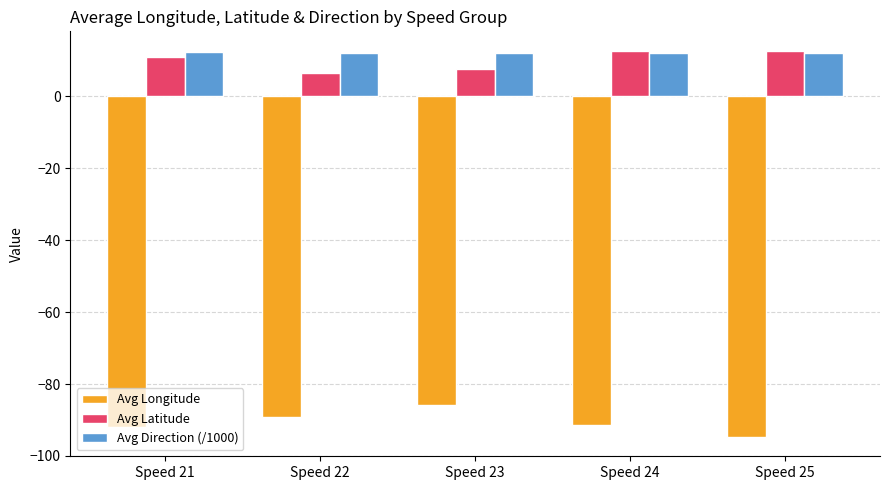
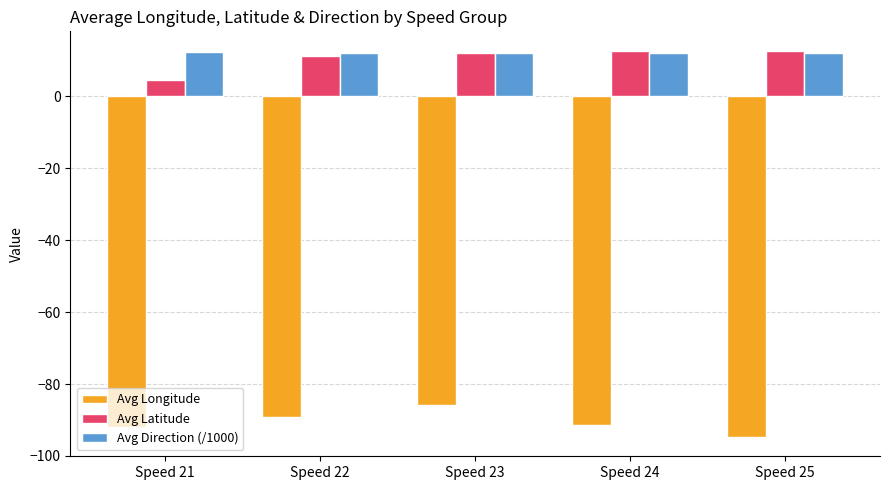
Avg Latitude, Speed 21: 11 -> 4
Avg Latitude, Speed 22: 7 -> 11
Avg Latitude, Speed 23: 8 -> 12
